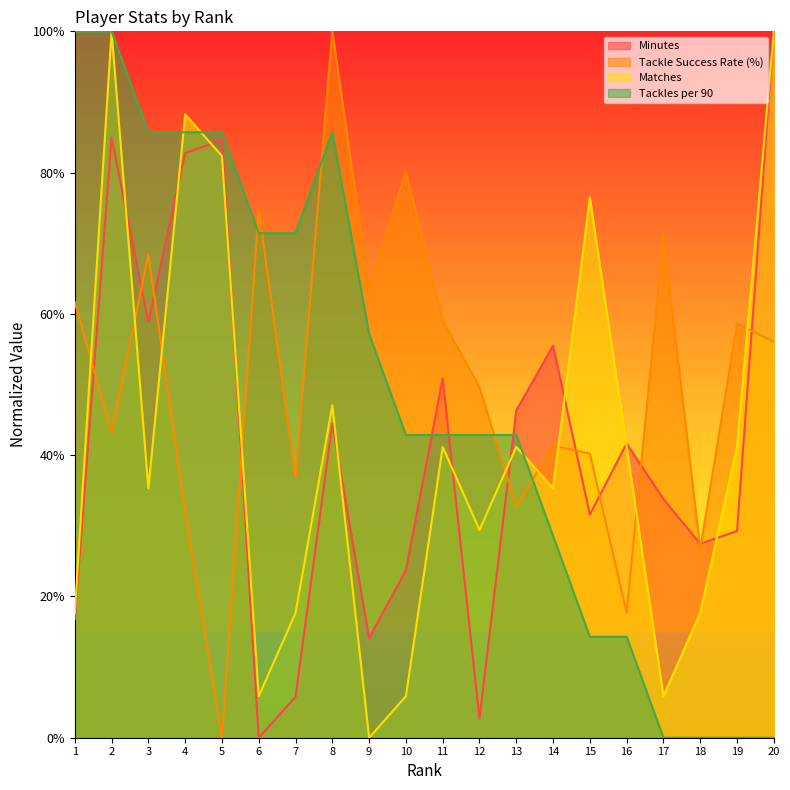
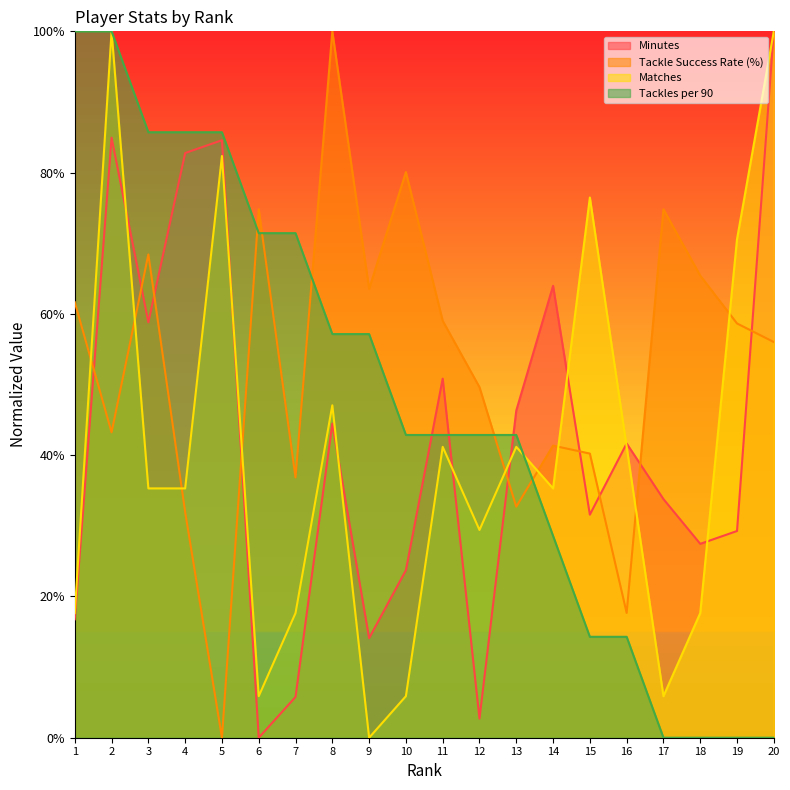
Matches, 4: 88% -> 35%
Tackles per 90, 8: 86% -> 57%
Minutes, 14: 56% -> 64%
Tackle Success Rate (%), 17: 71% -> 75%
Tackle Success Rate (%), 18: 27% -> 65%
Matches, 19: 41% -> 71%
